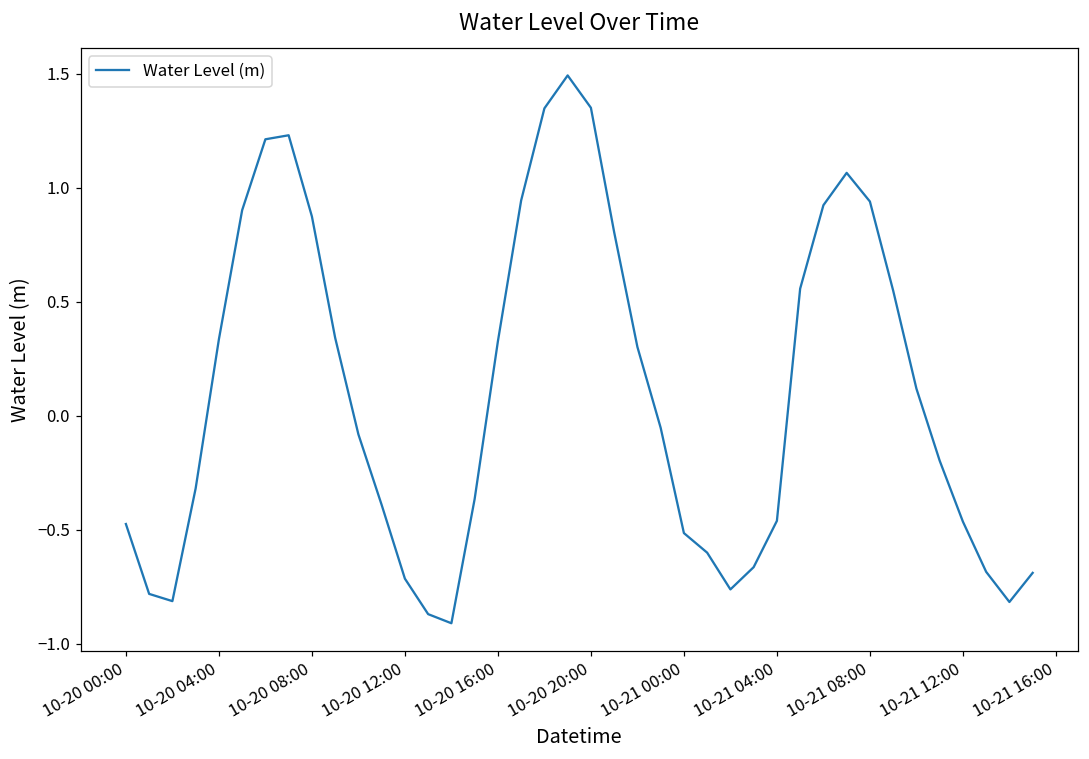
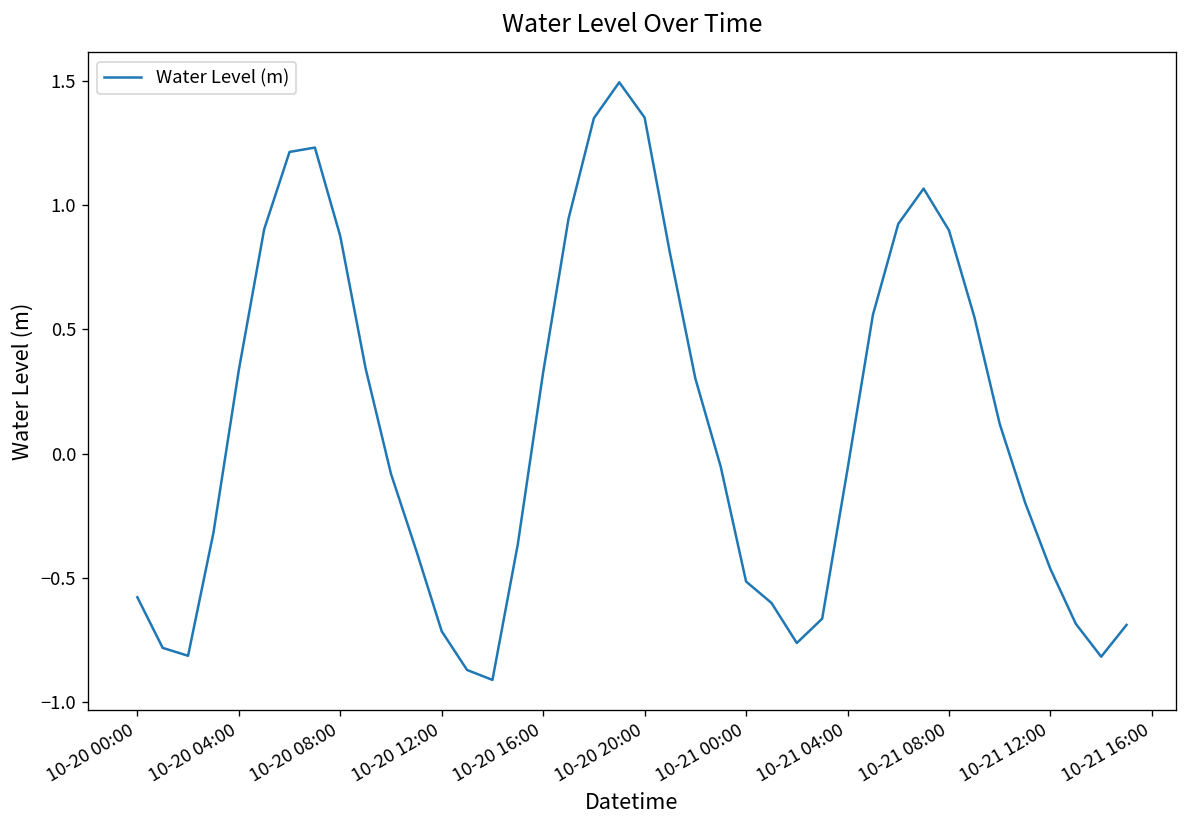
10-20 00:00: -0.48 -> -0.58
10-21 04:00: -0.46 -> -0.06
10-21 08:00: 0.94 -> 0.90
